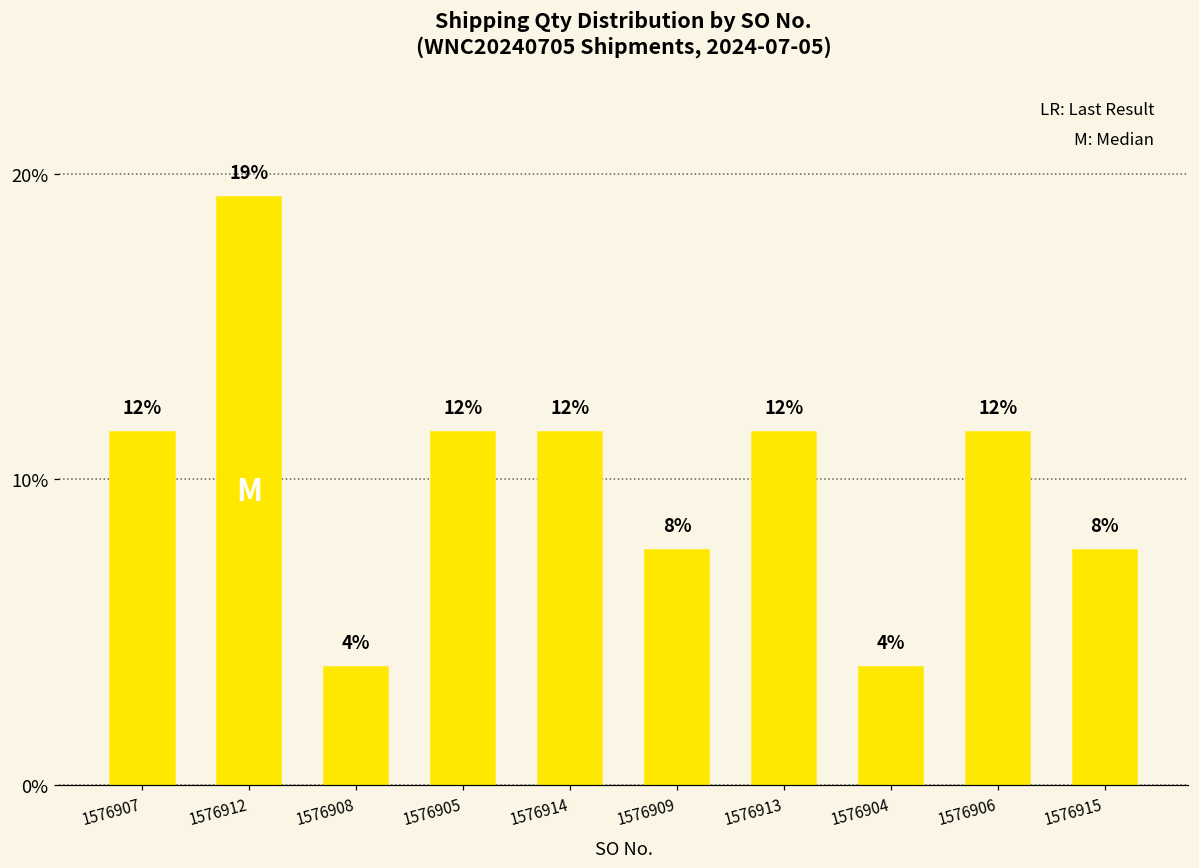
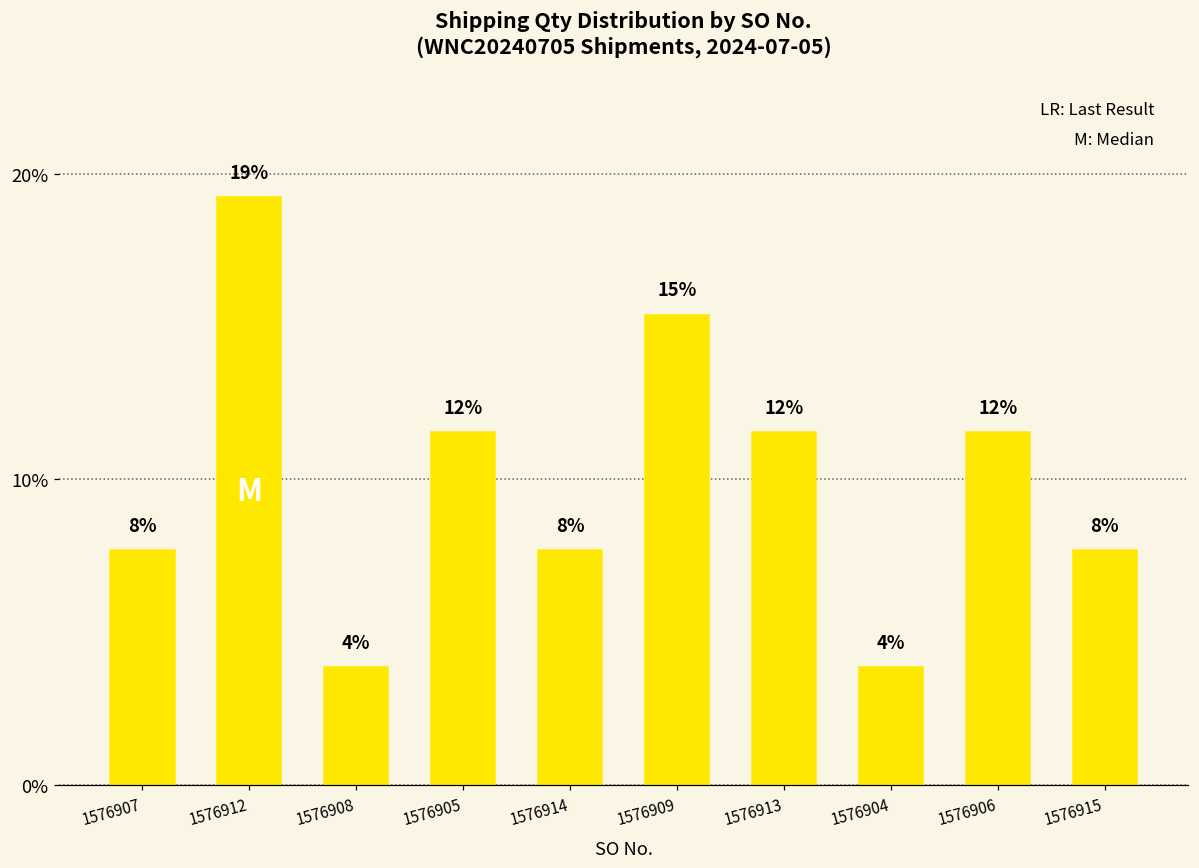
1576907: 12% -> 8%
1576914: 12% -> 8%
1576909: 8% -> 15%
